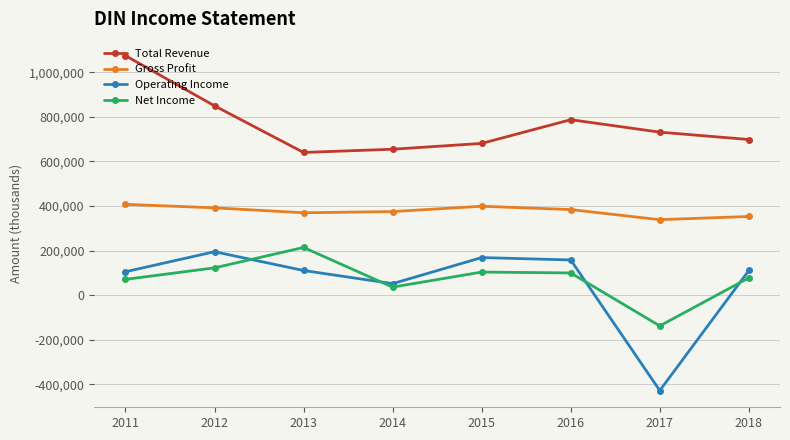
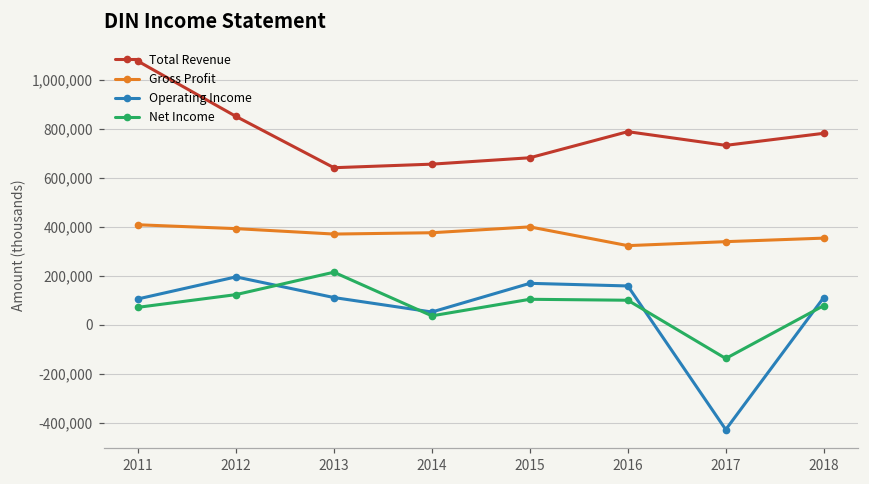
Gross Profit, 2016: 380,000 -> 320,000
Total Revenue, 2018: 700,000 -> 780,000
